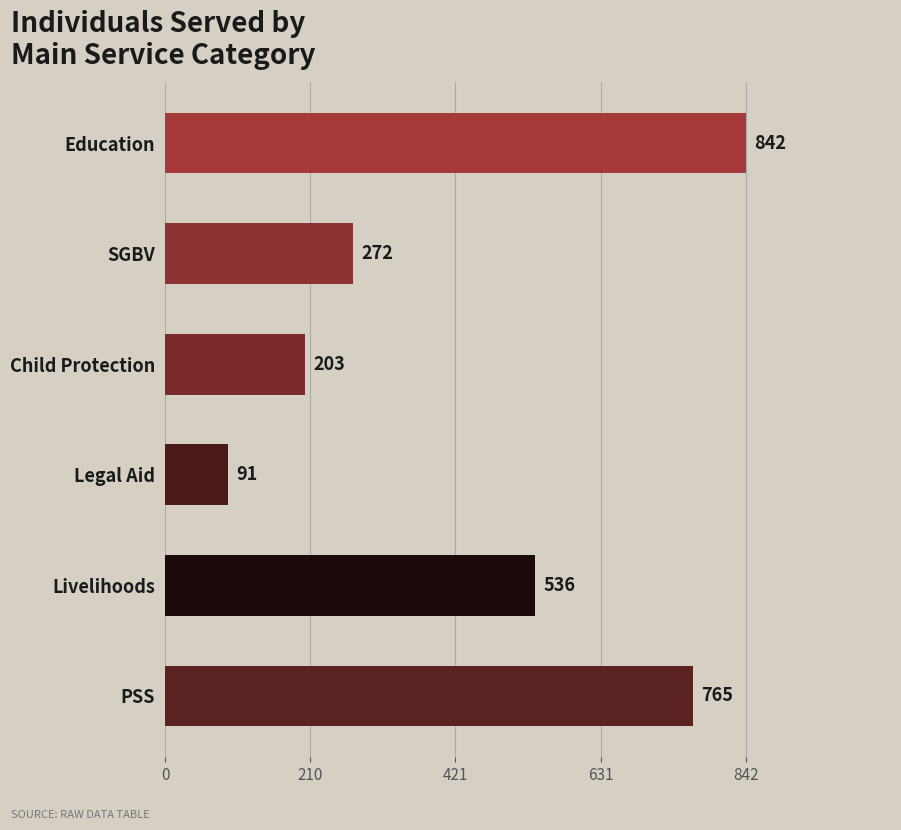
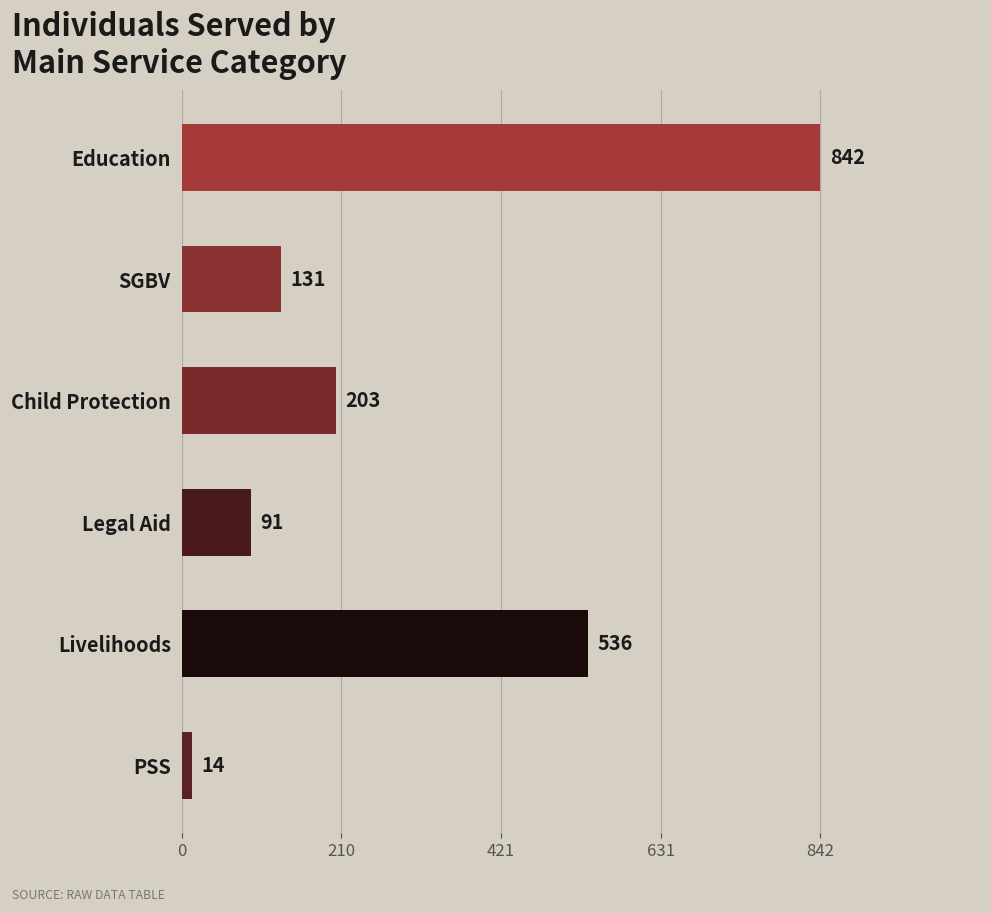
SGBV: 272 -> 131
PSS: 765 -> 14
